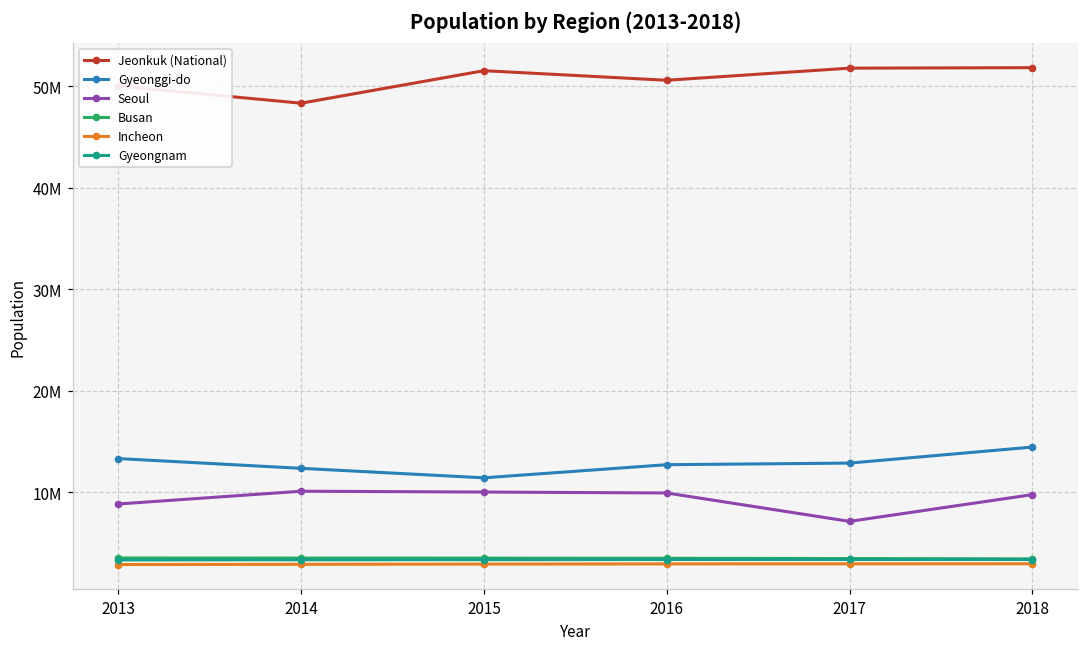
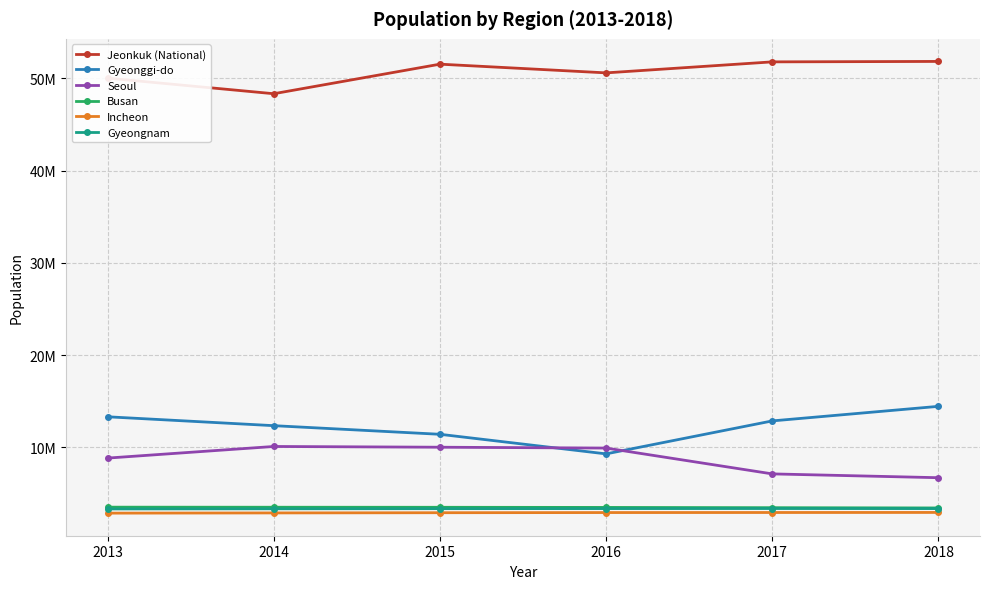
Gyeonggi-do, 2016: 13000000 -> 9000000
Seoul, 2018: 10000000 -> 7000000
